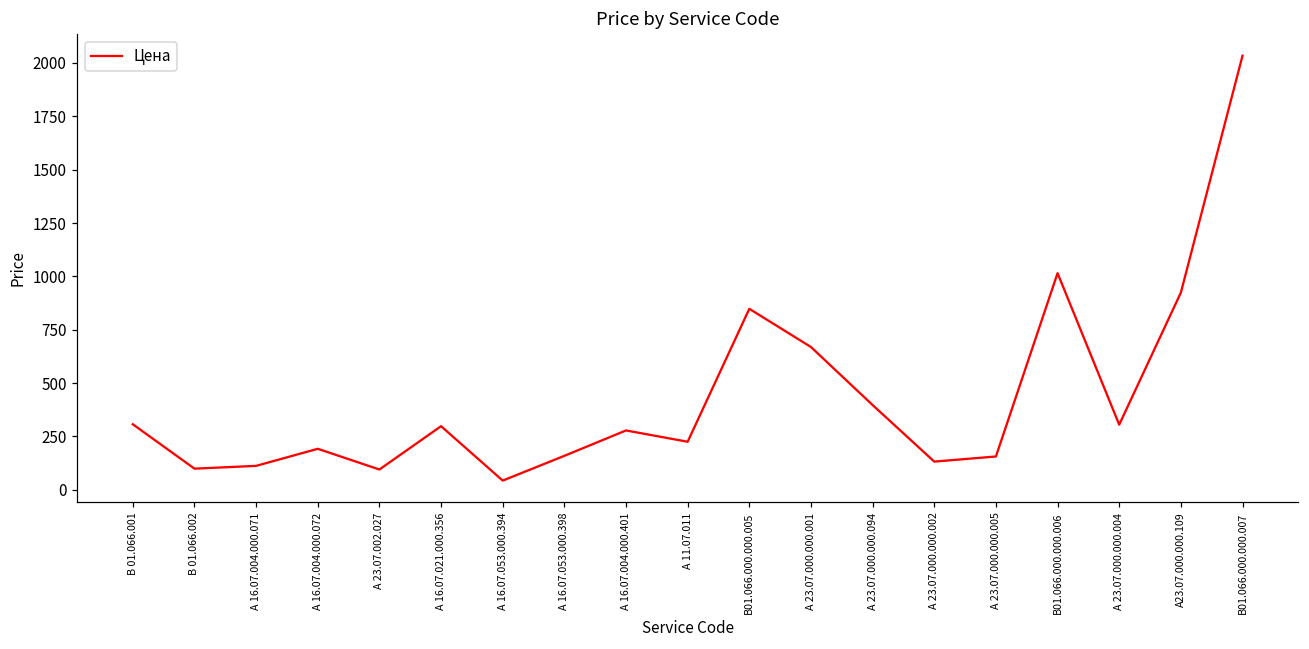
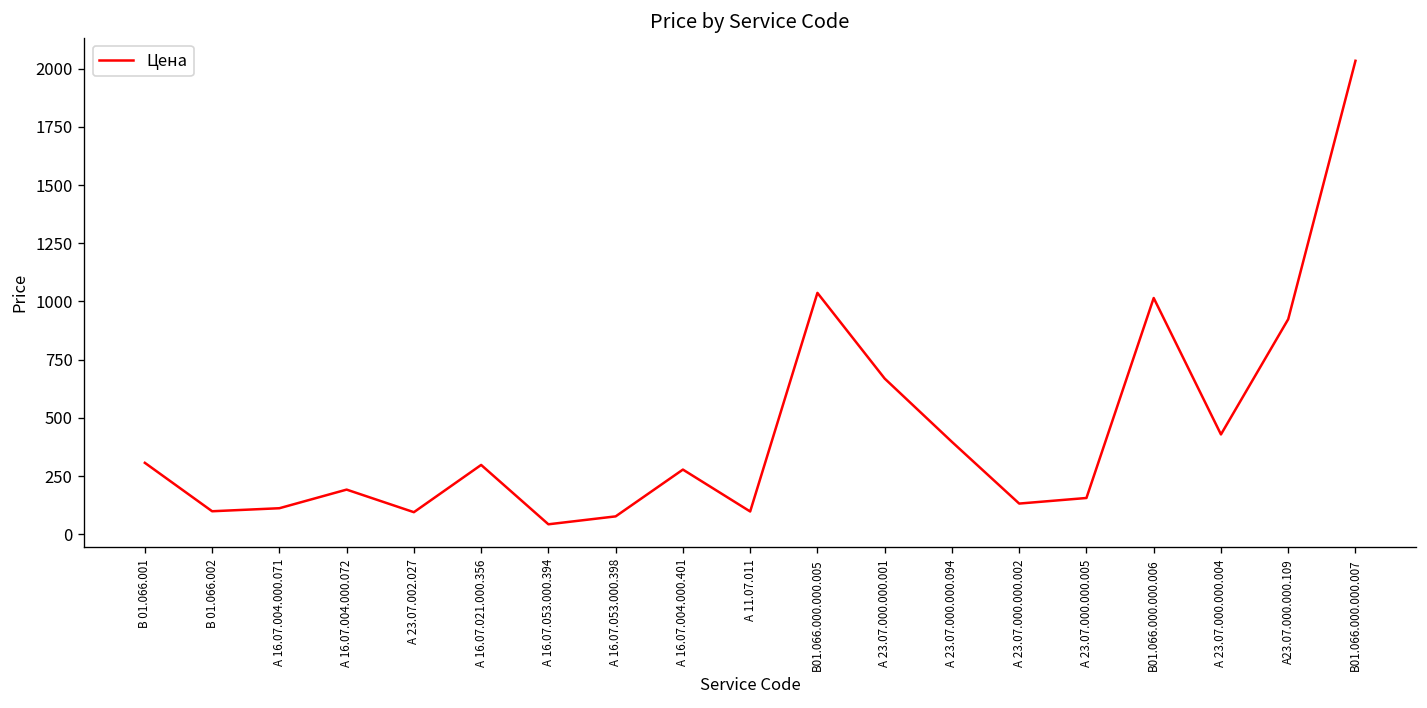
А 16.07.053.000.398: 160 -> 80
А 11.07.011: 230 -> 100
В01.066.000.000.005: 850 -> 1040
А 23.07.000.000.004: 310 -> 430
